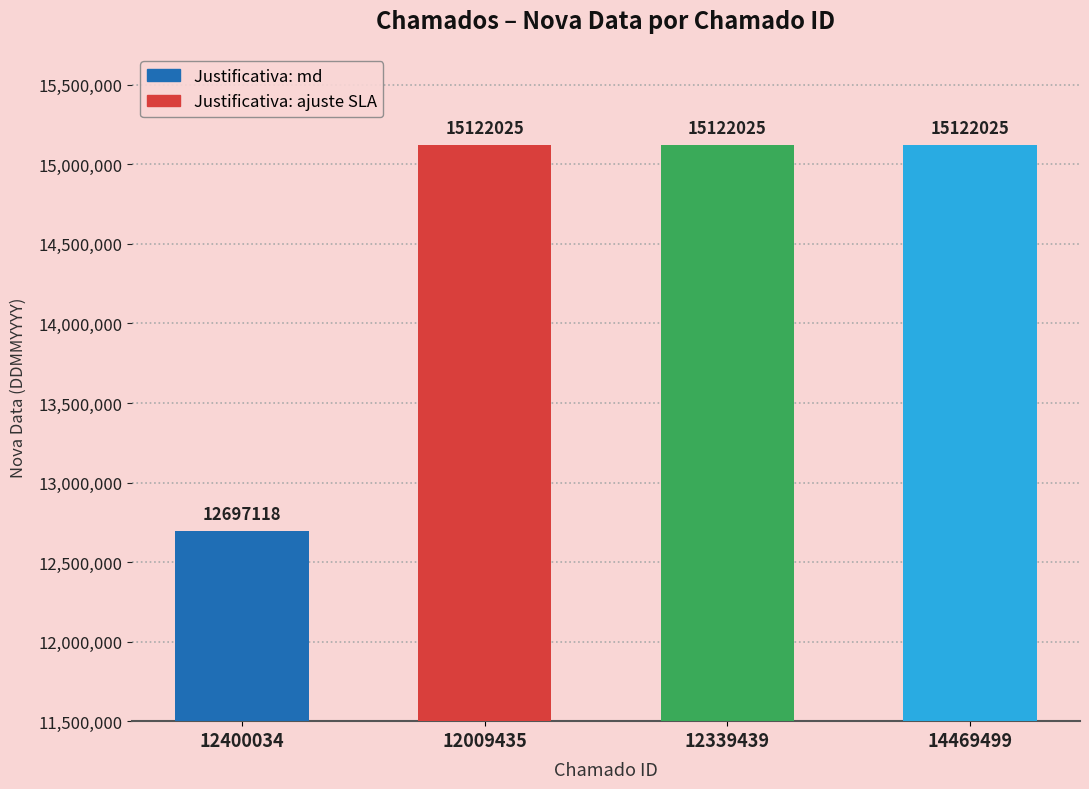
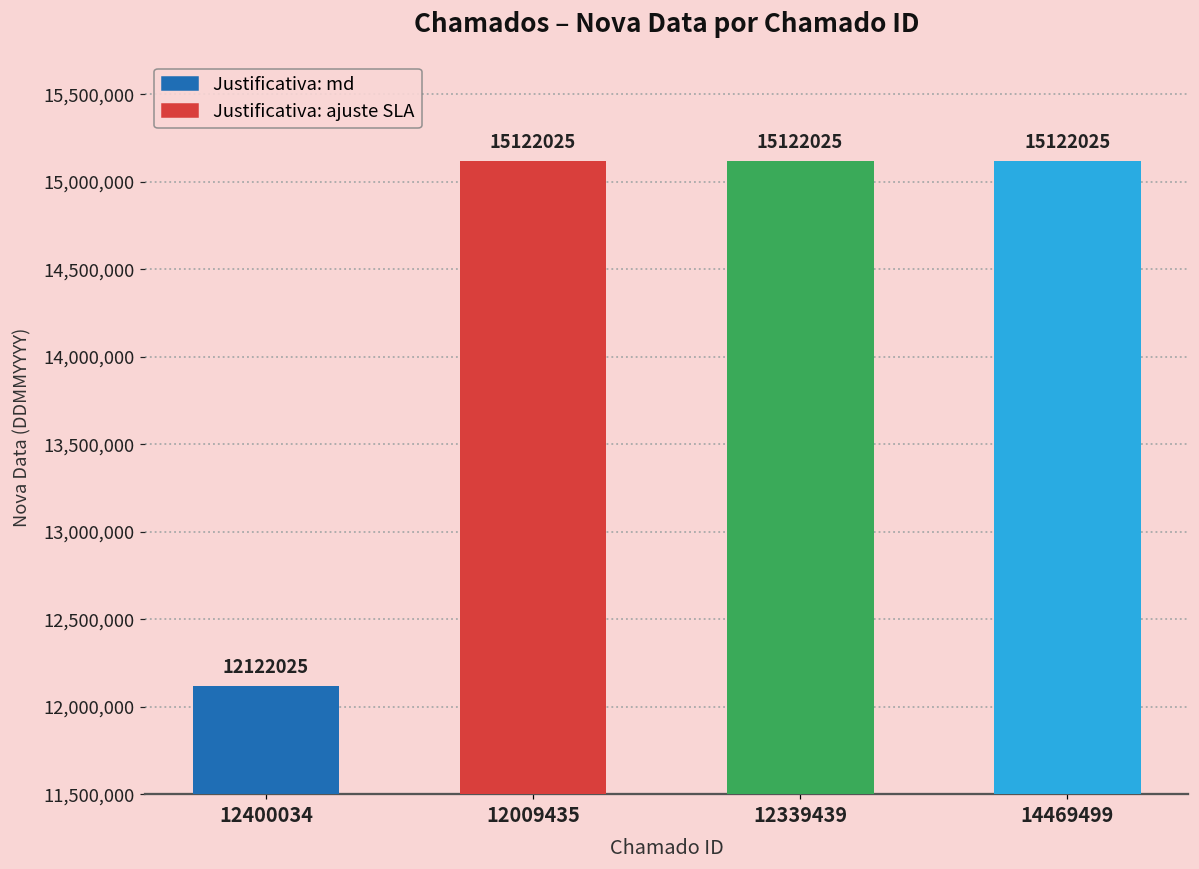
12400034: 12697118 -> 12122025
